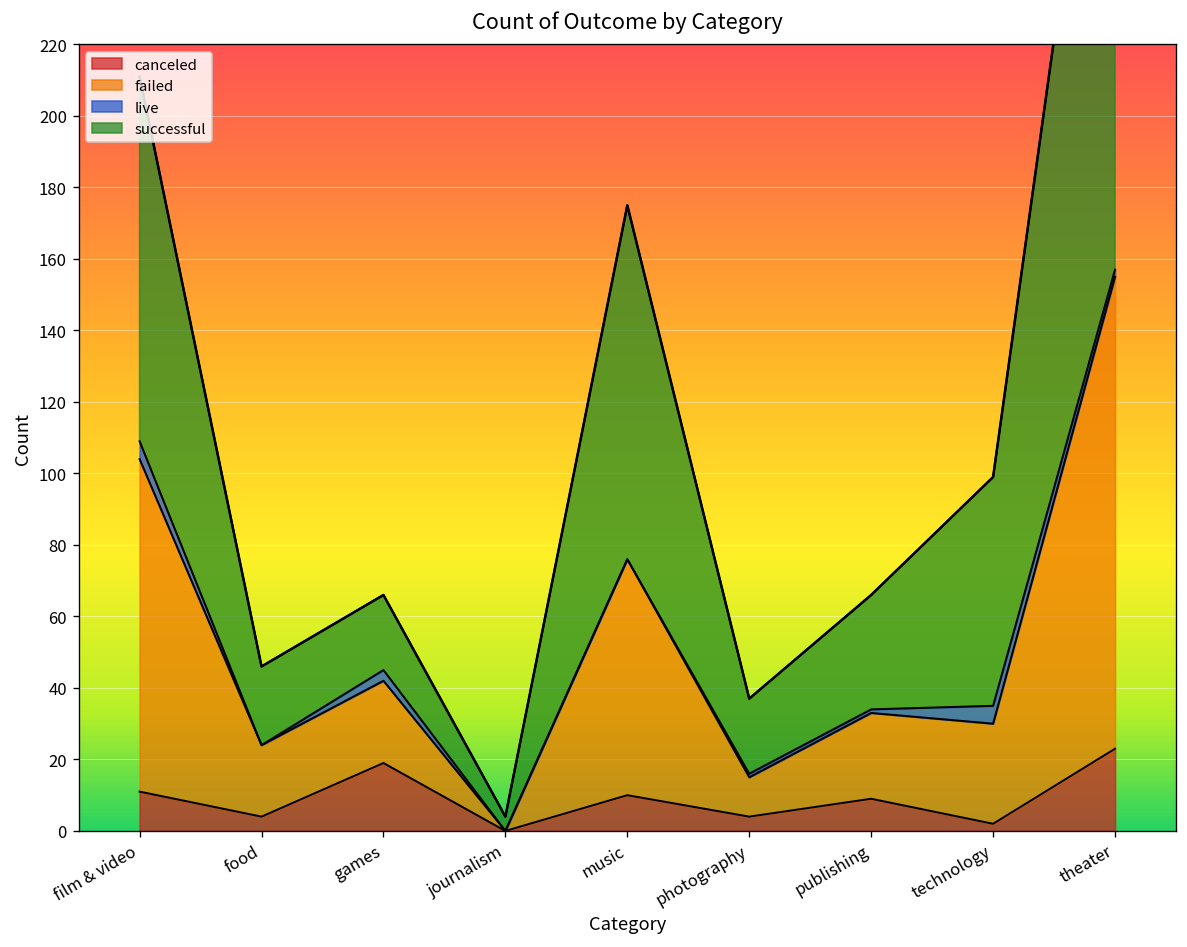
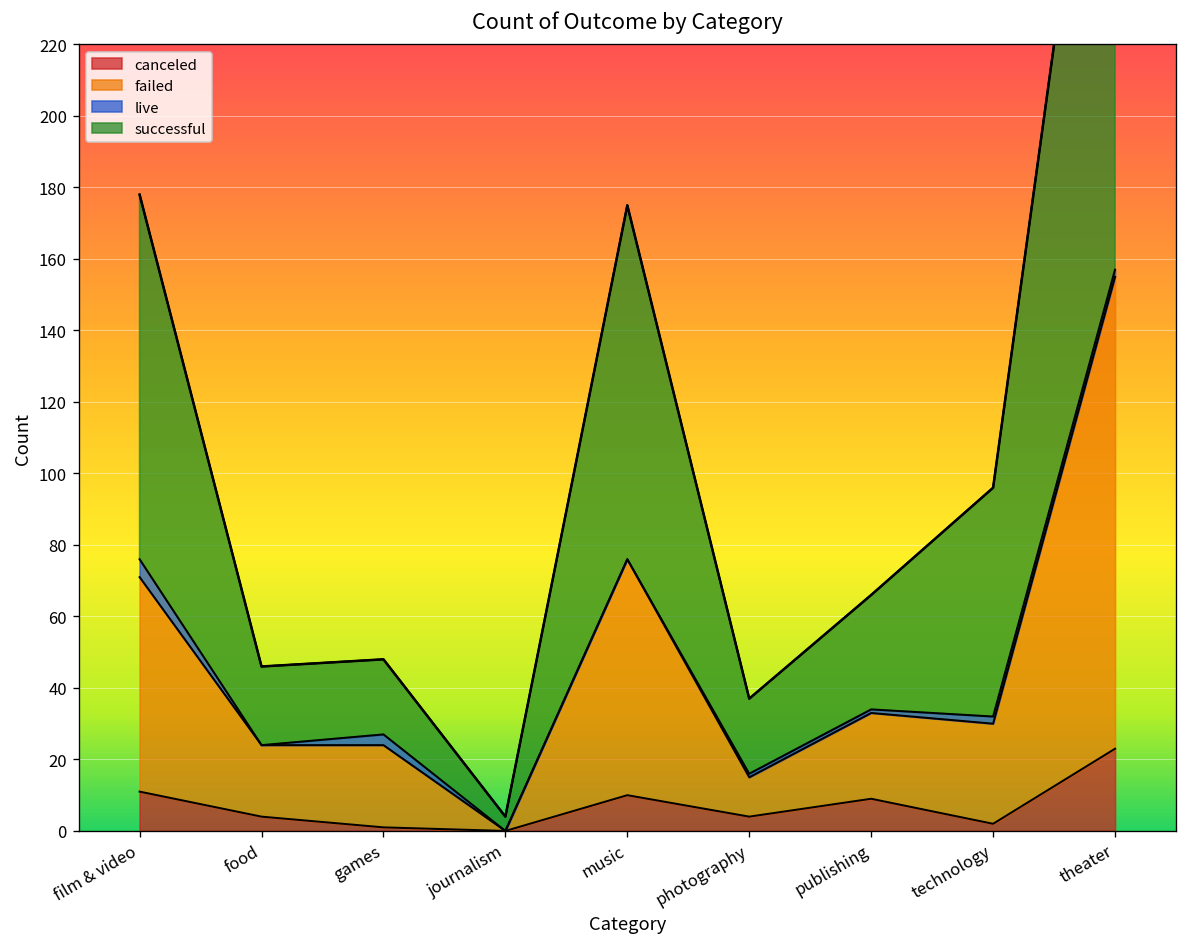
failed, film & video: 93 -> 60
canceled, games: 19 -> 1
live, technology: 5 -> 2
